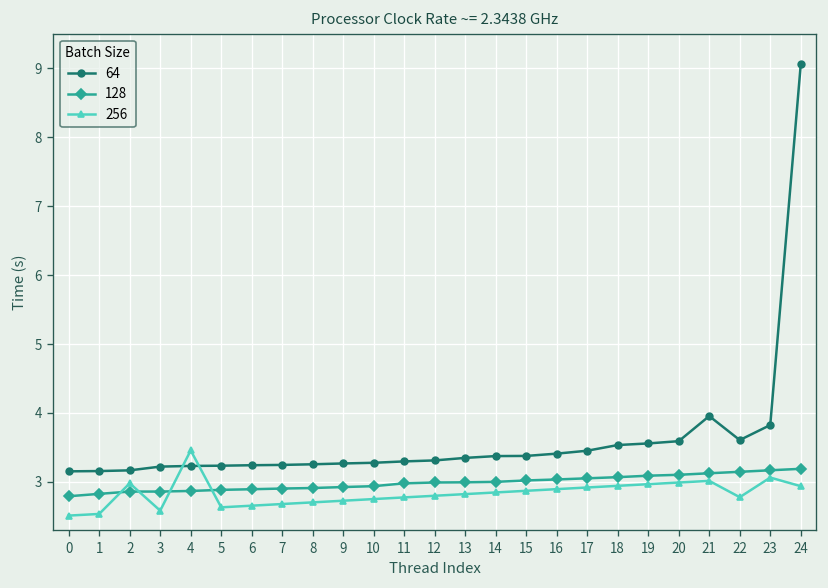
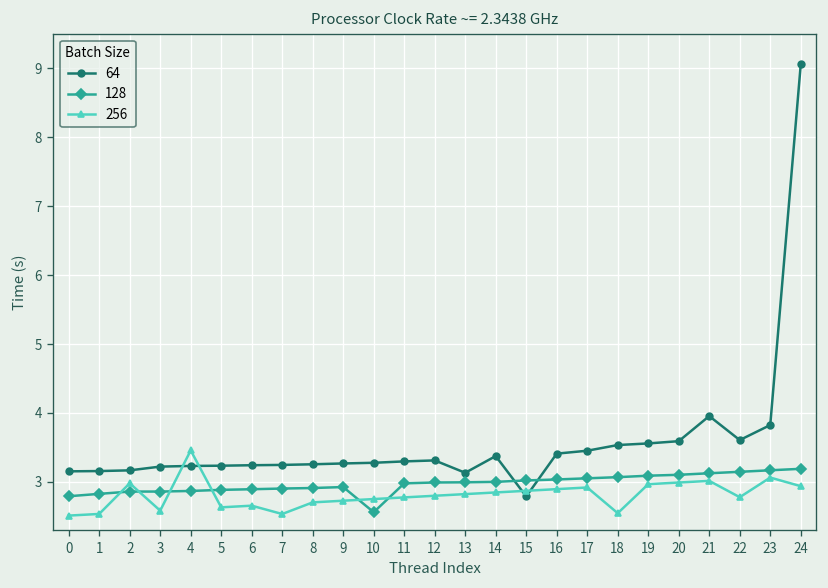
256, 7: 2.7 -> 2.5
128, 10: 2.9 -> 2.6
64, 13: 3.3 -> 3.1
64, 15: 3.4 -> 2.8
256, 18: 2.9 -> 2.5
